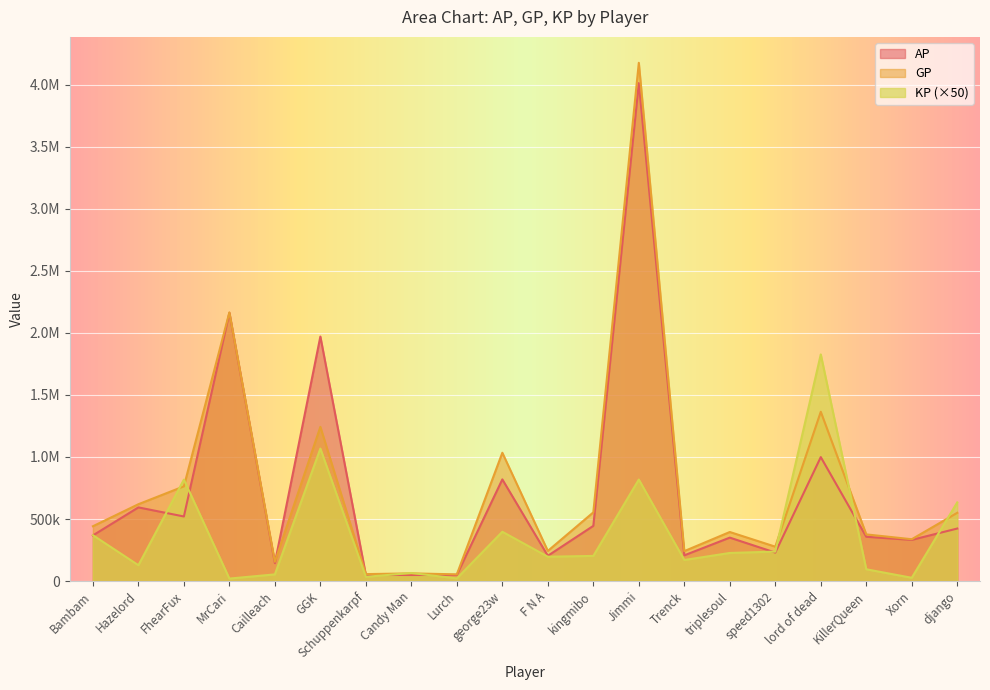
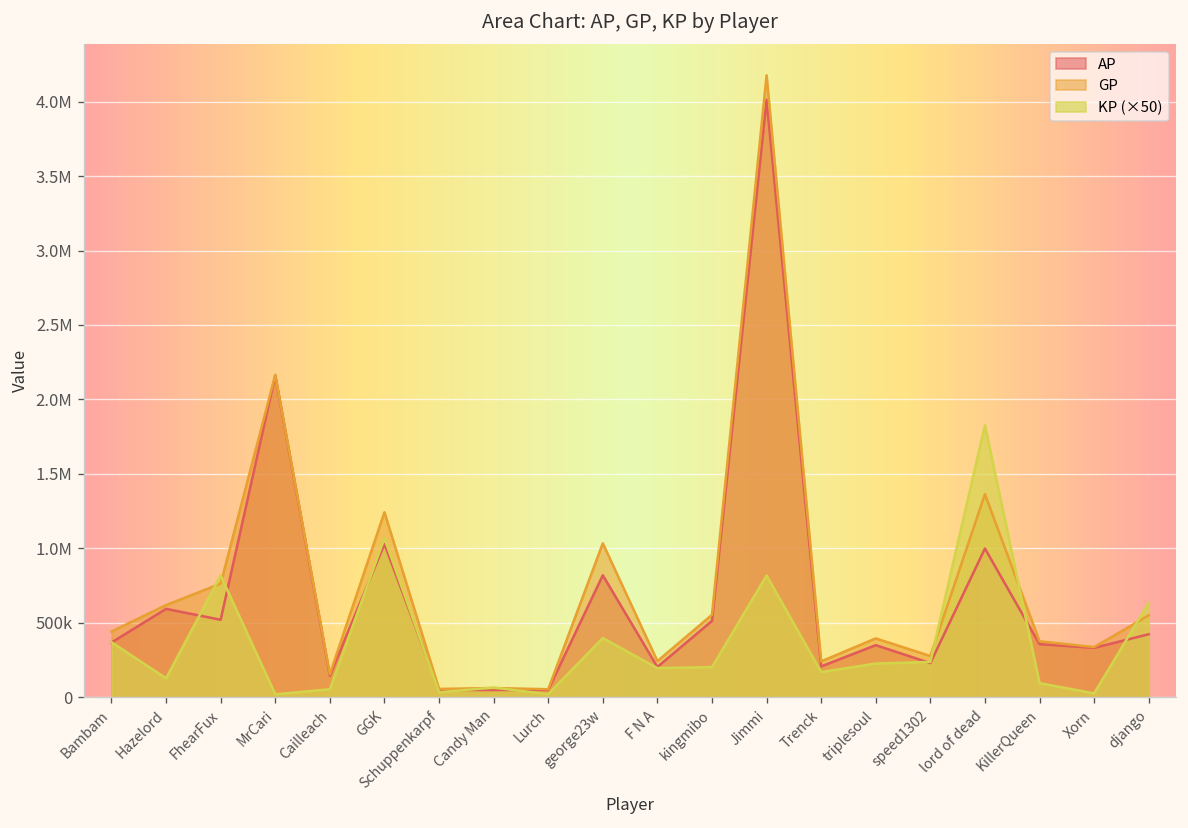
AP, GGK: 1970000 -> 1030000
AP, kingmibo: 440000 -> 510000
